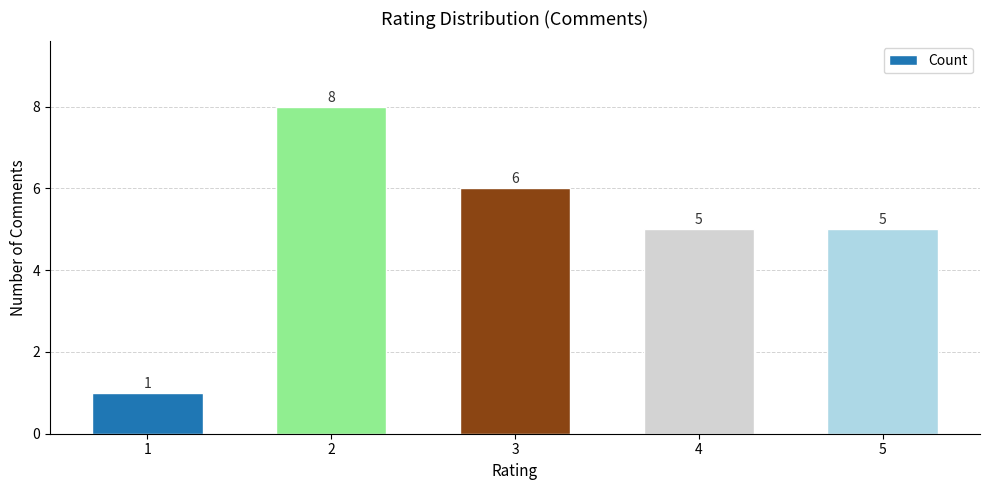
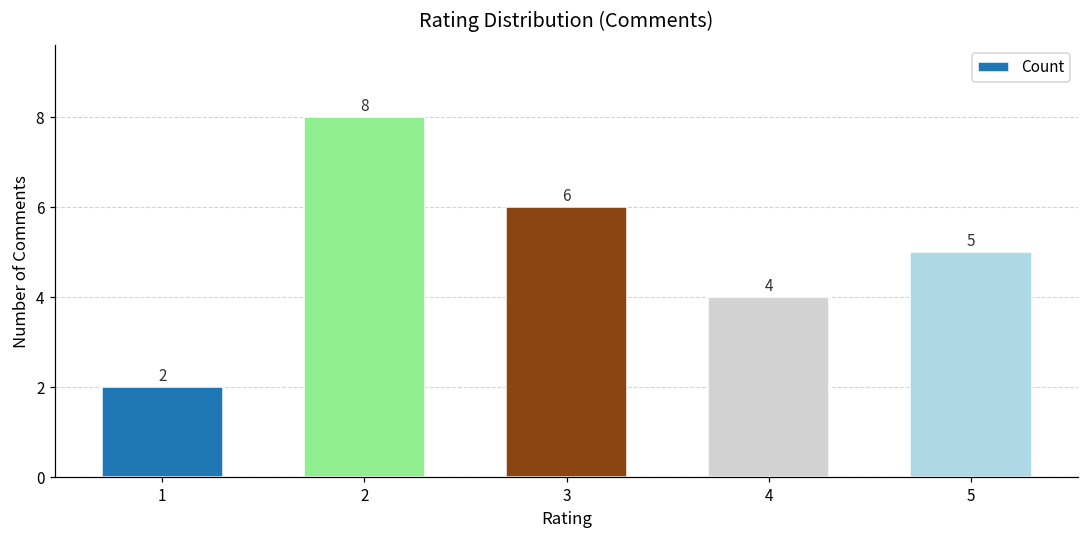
1: 1 -> 2
4: 5 -> 4
